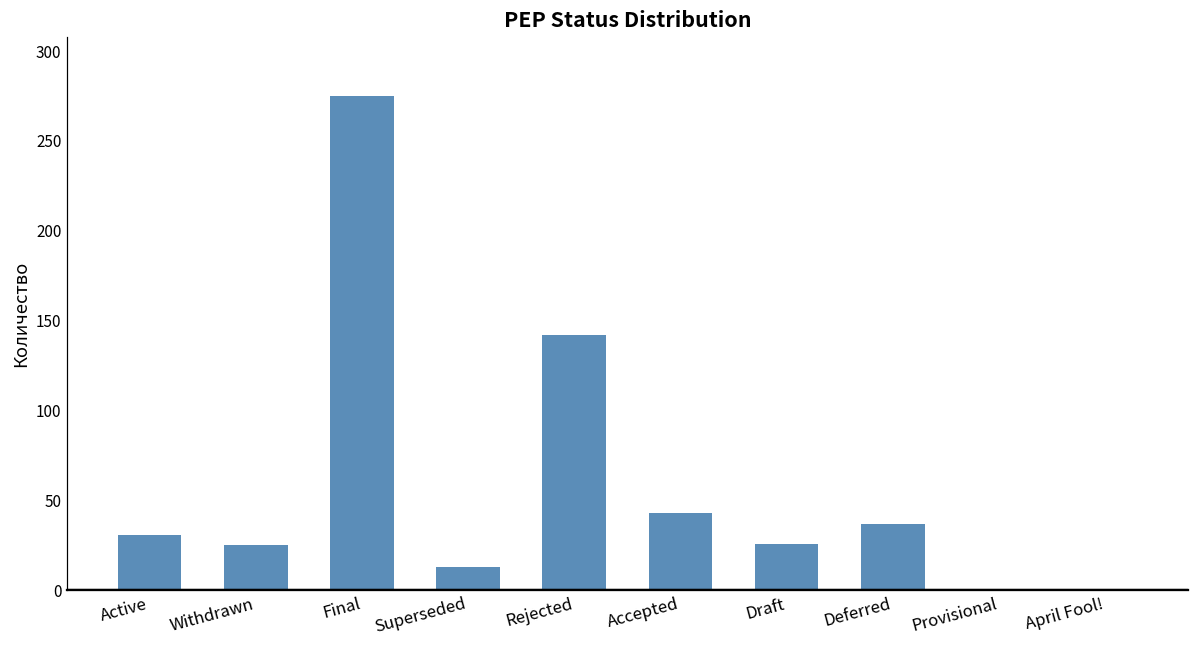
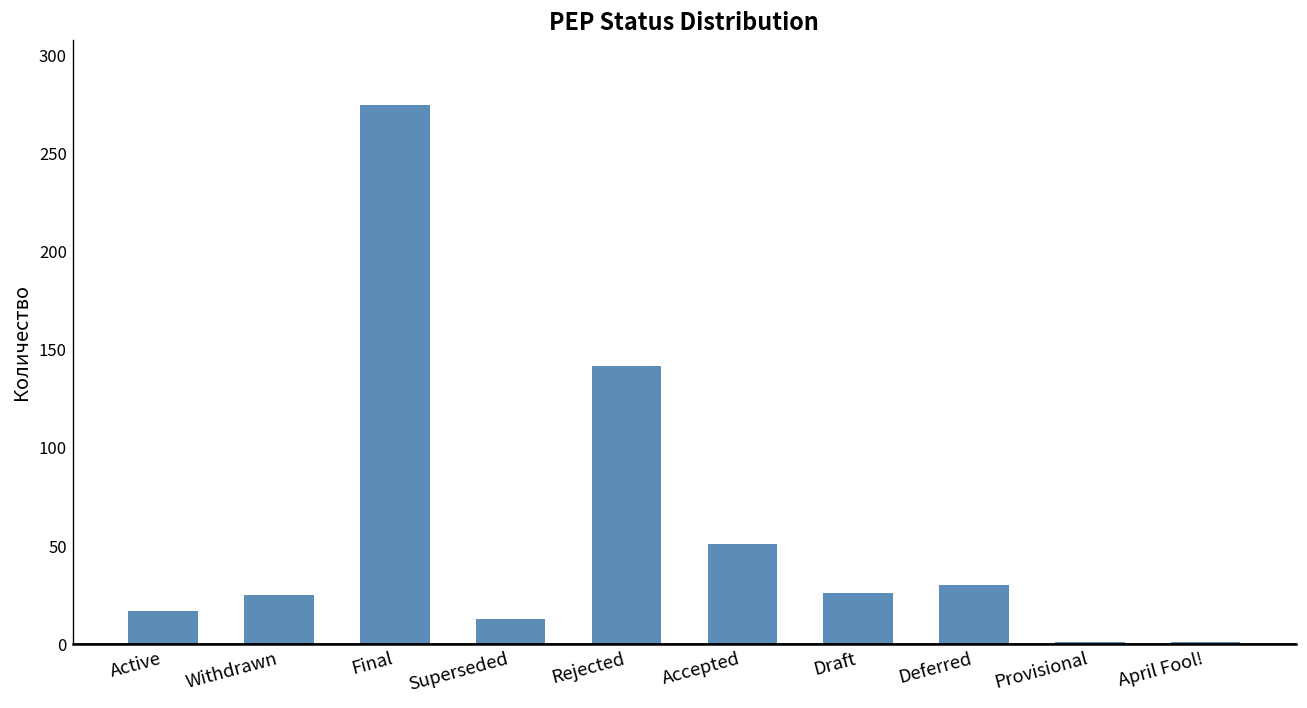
Active: 31 -> 17
Accepted: 43 -> 51
Deferred: 37 -> 30
